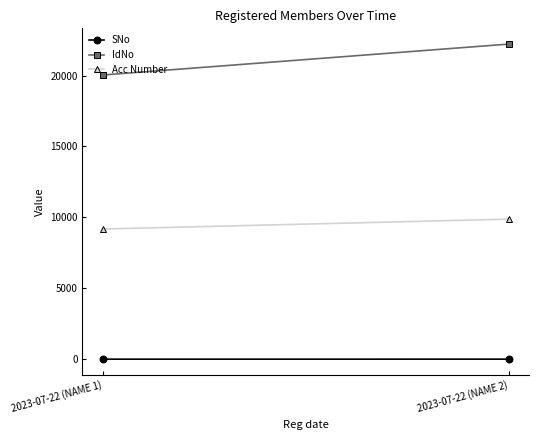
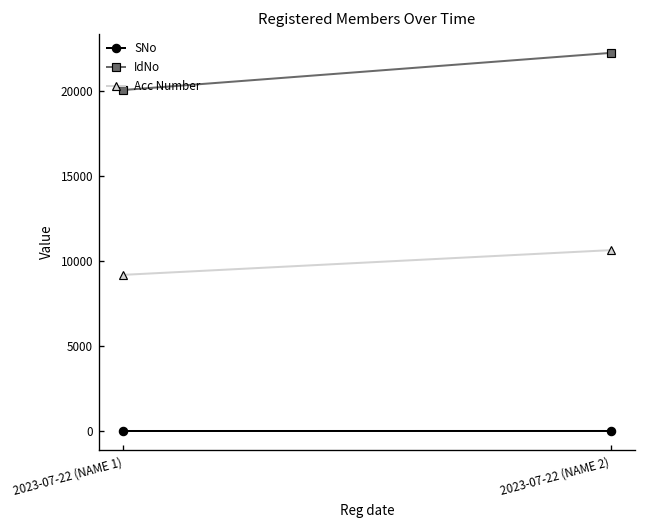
Acc Number, 2023-07-22 (NAME 2): 9900 -> 10600
